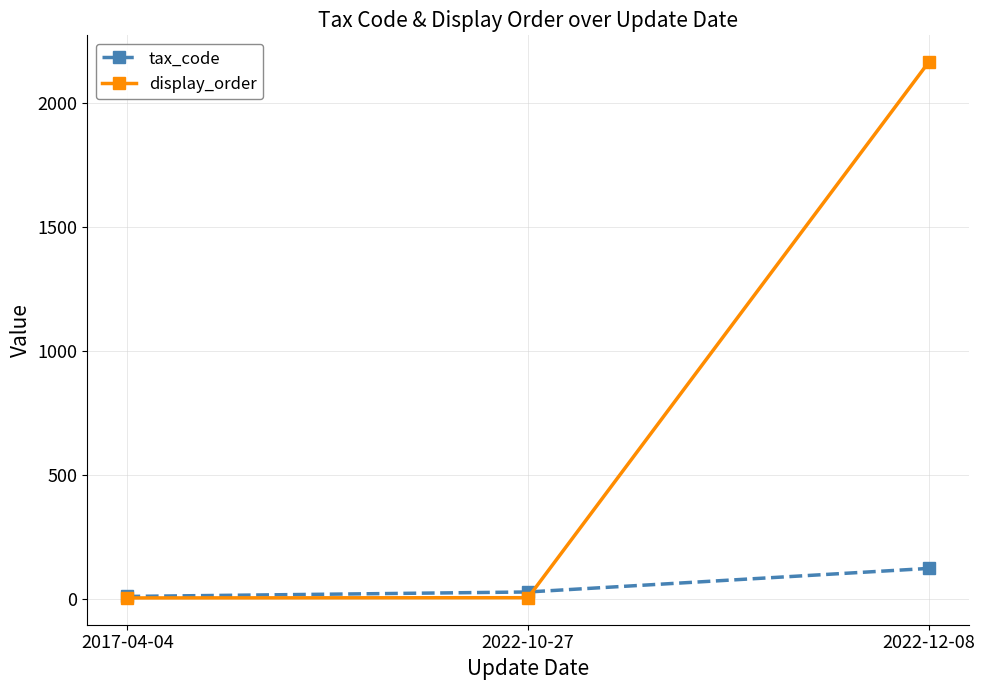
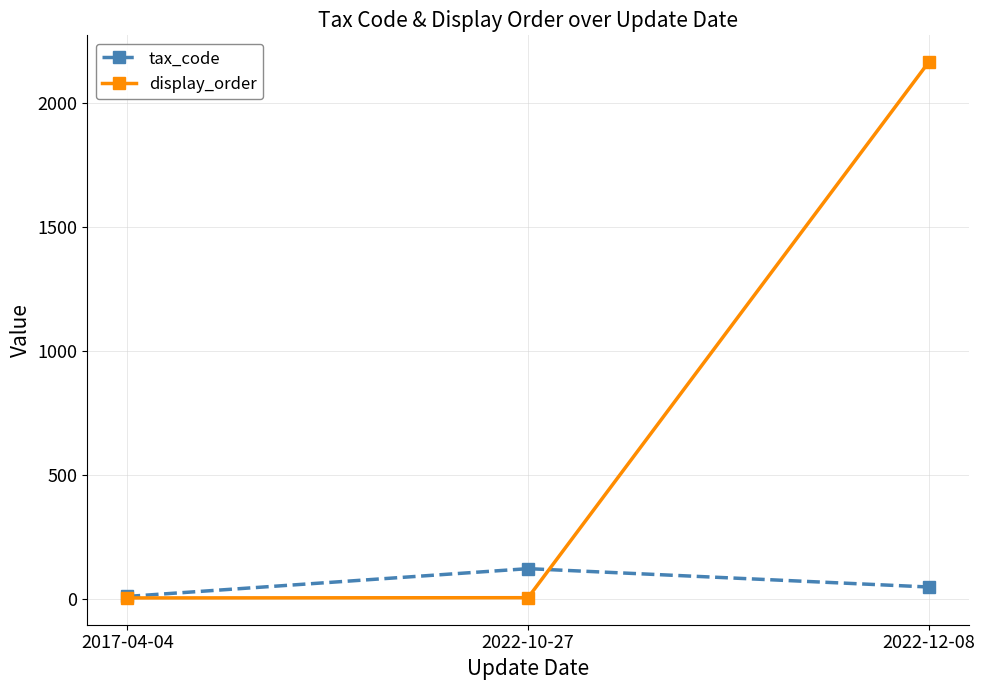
tax_code, 2022-10-27: 30 -> 120
tax_code, 2022-12-08: 130 -> 50
